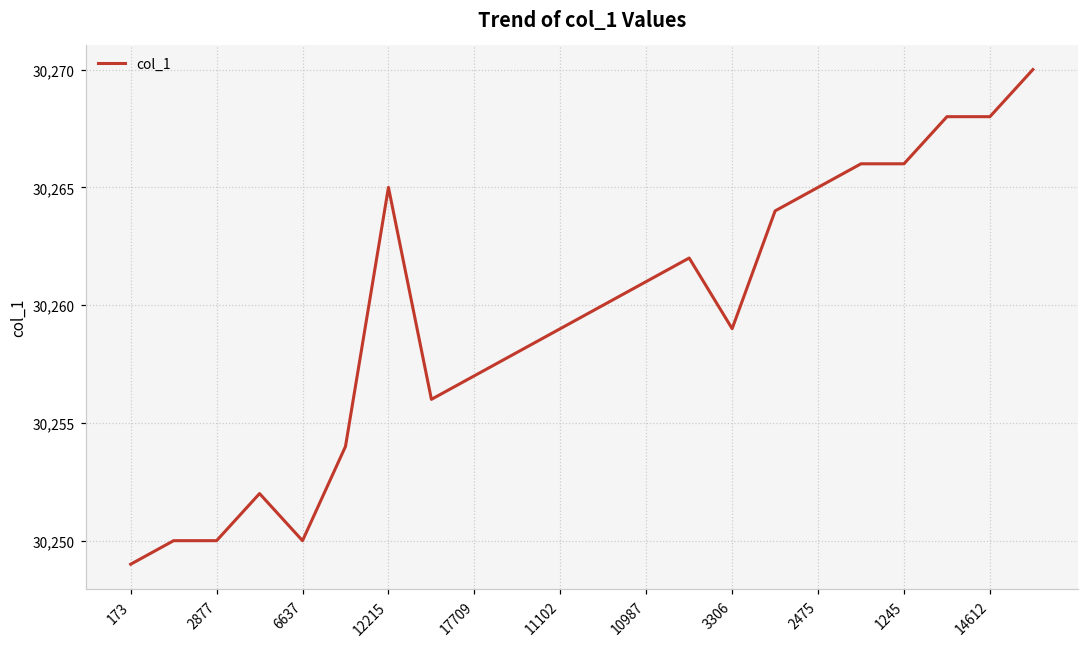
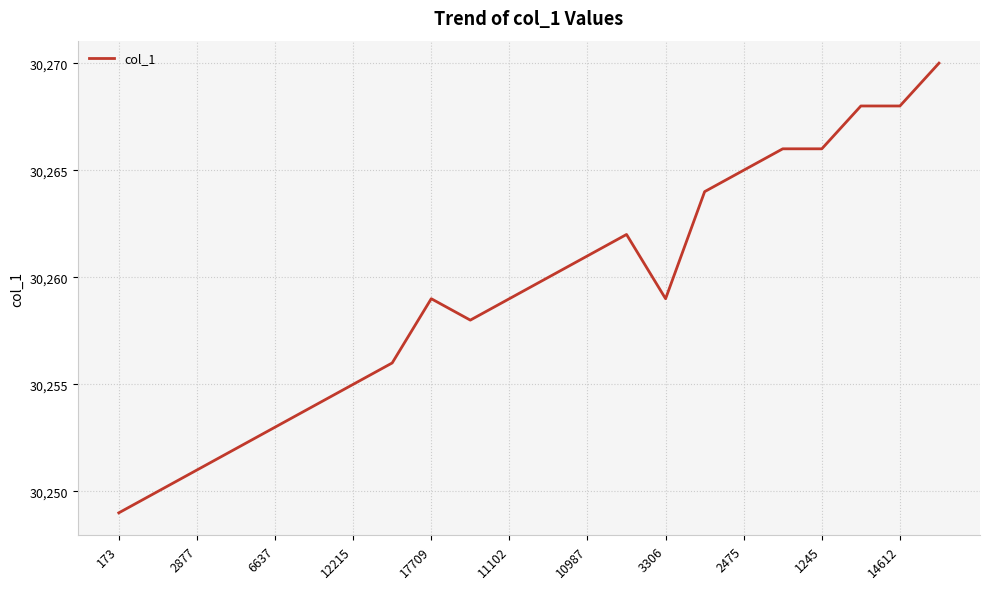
2877: 30,250 -> 30,251
6637: 30,250 -> 30,253
12215: 30,265 -> 30,255
17709: 30,257 -> 30,259
